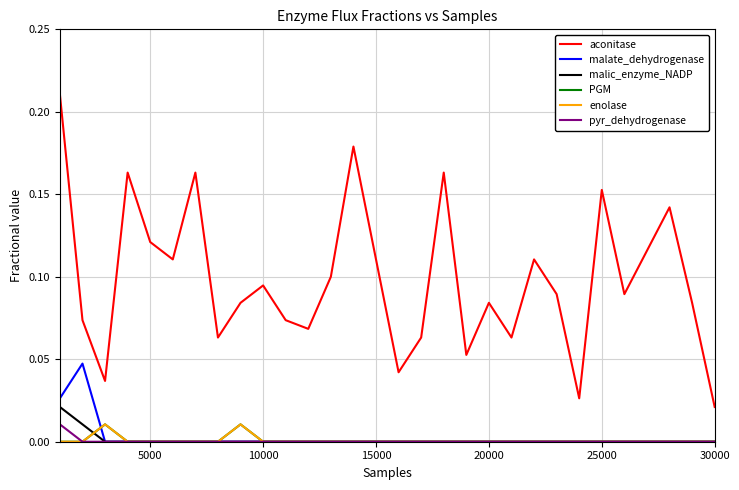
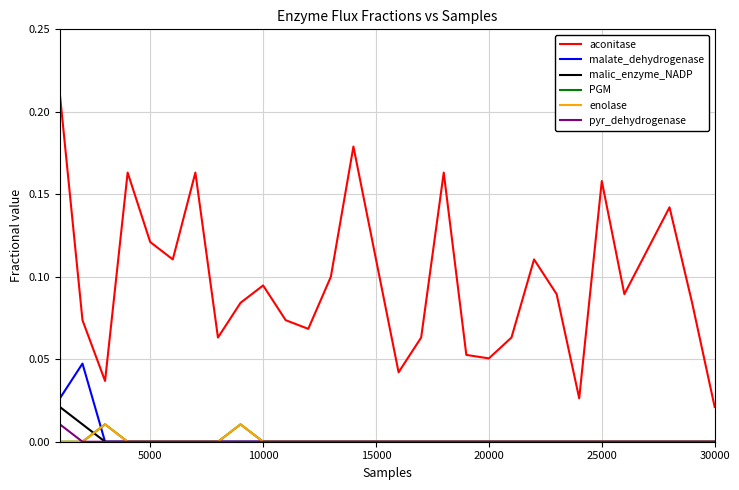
aconitase, 20000: 0.084 -> 0.051
aconitase, 25000: 0.153 -> 0.158
